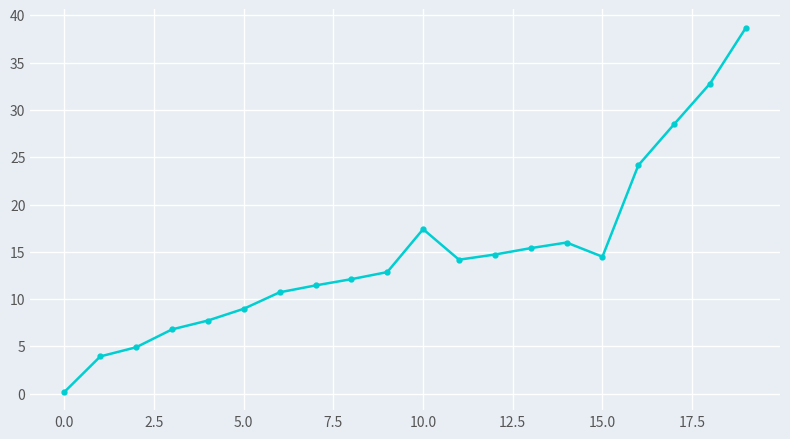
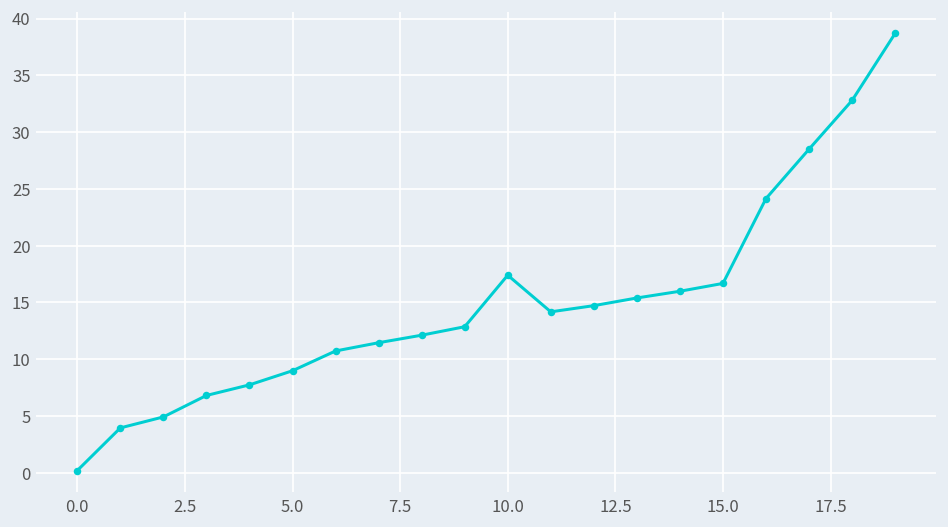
15.0: 14 -> 17
